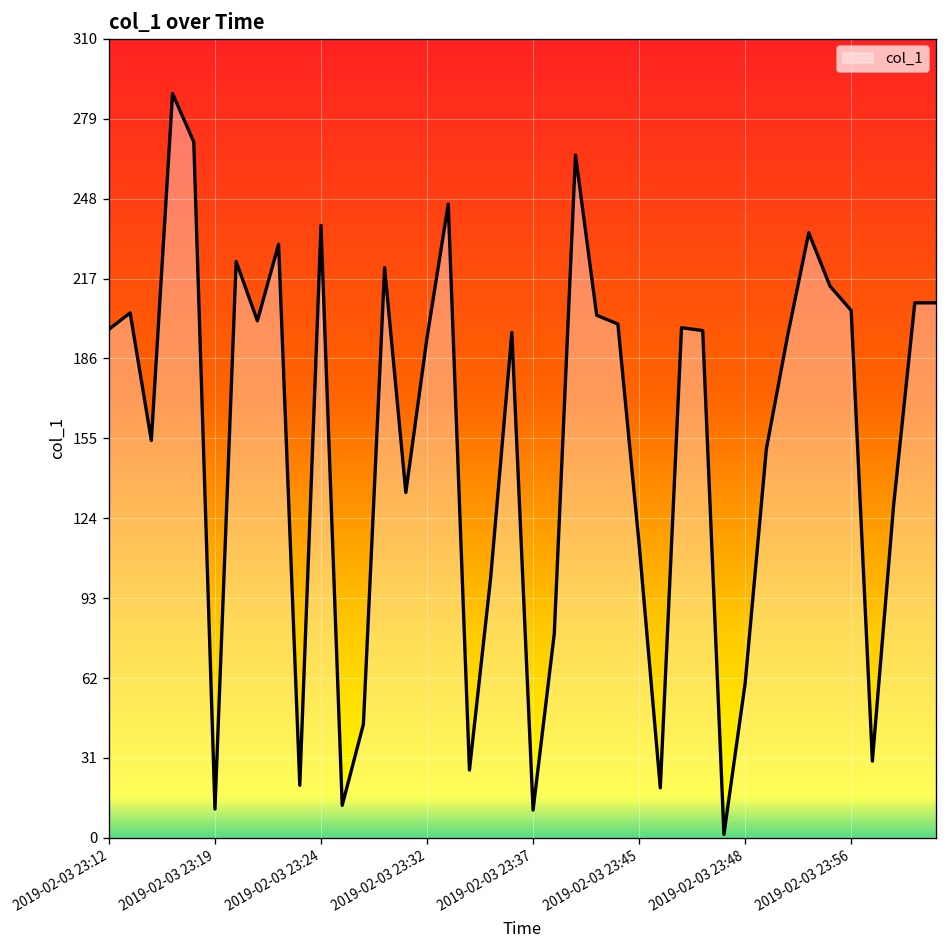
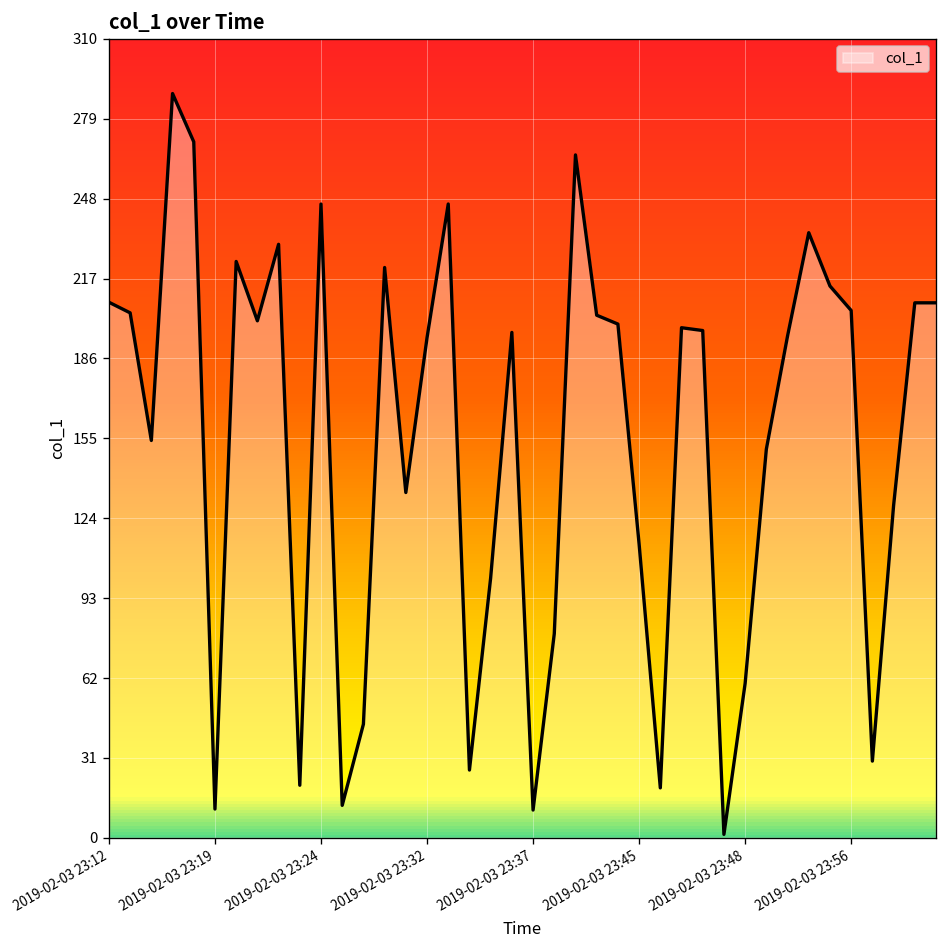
2019-02-03 23:12: 197 -> 208
2019-02-03 23:24: 238 -> 246
